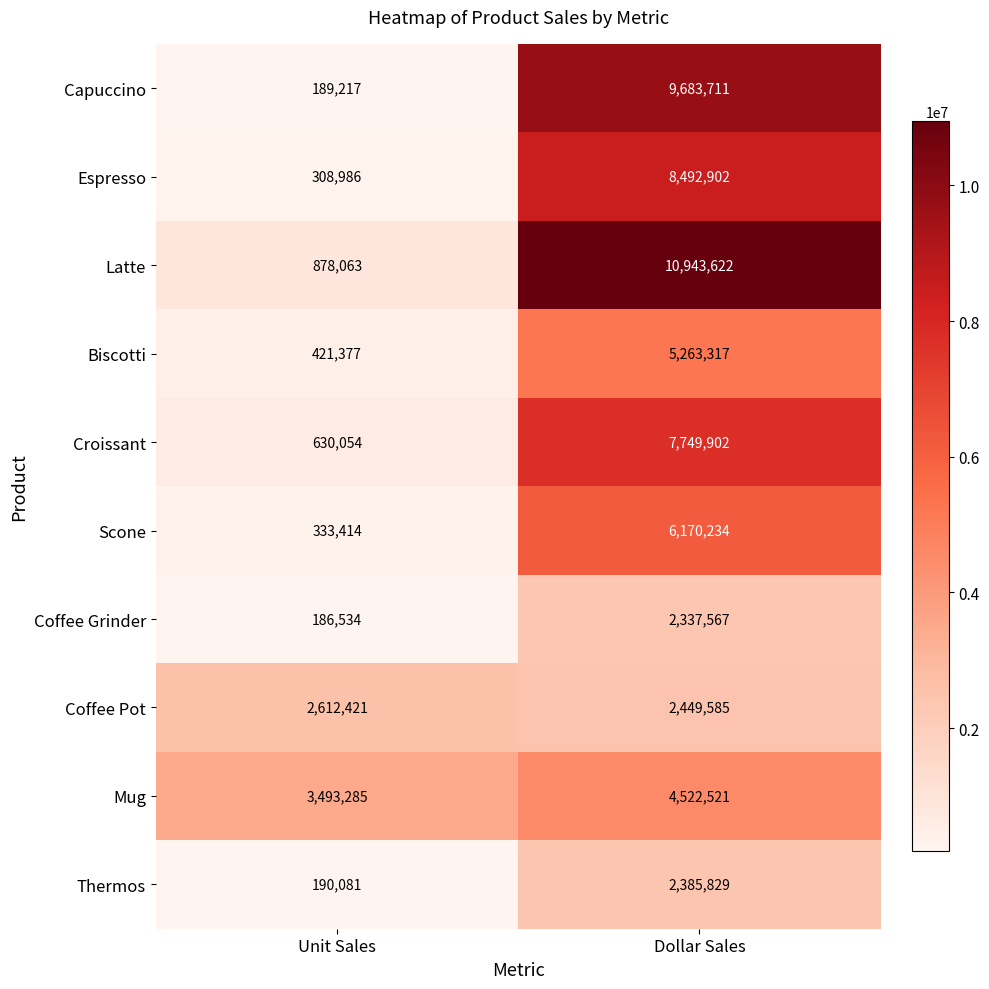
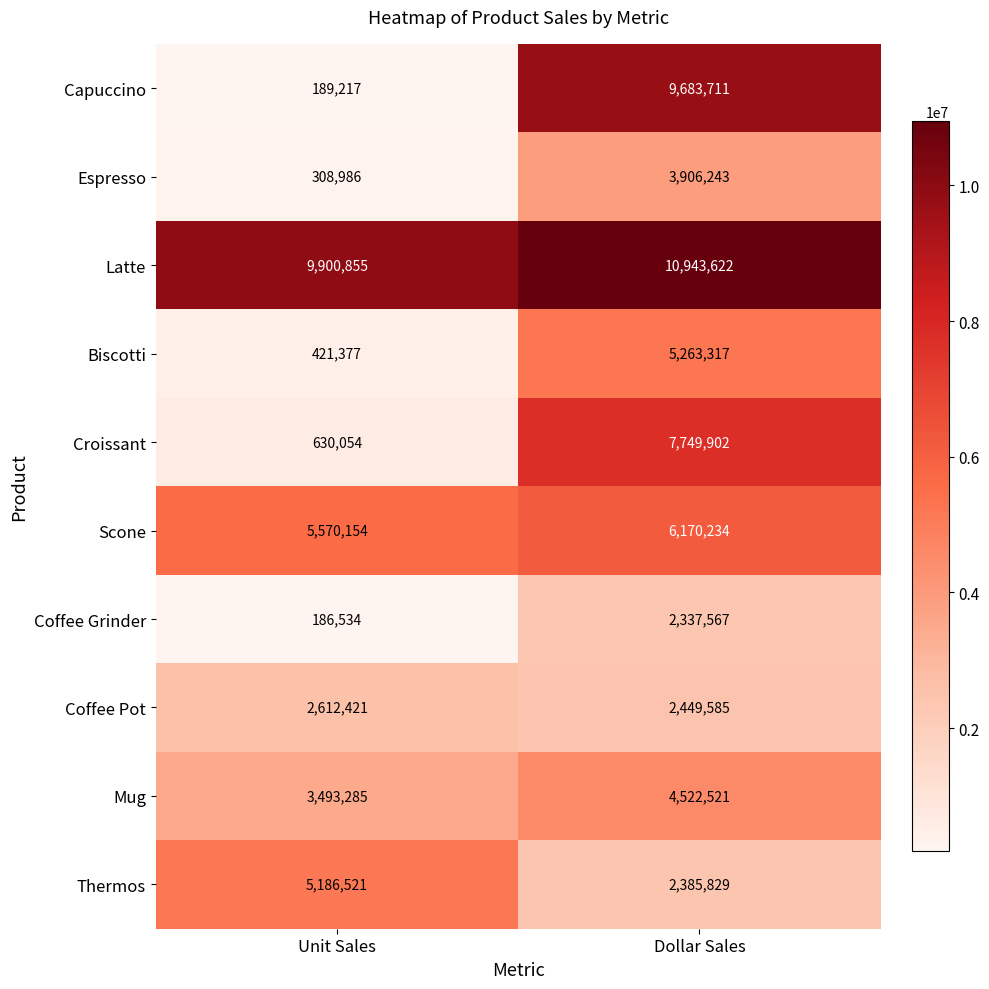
Espresso, Dollar Sales: 8,492,902 -> 3,906,243
Latte, Unit Sales: 878,063 -> 9,900,855
Scone, Unit Sales: 333,414 -> 5,570,154
Thermos, Unit Sales: 190,081 -> 5,186,521
